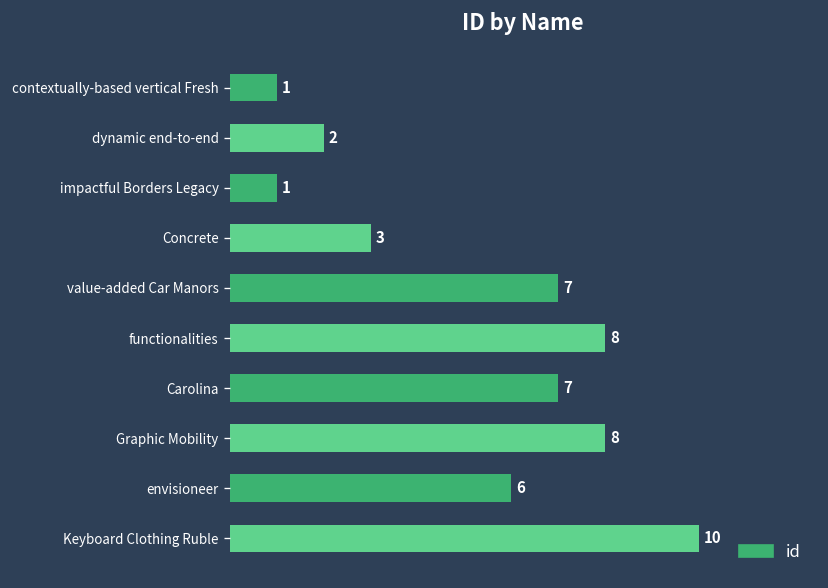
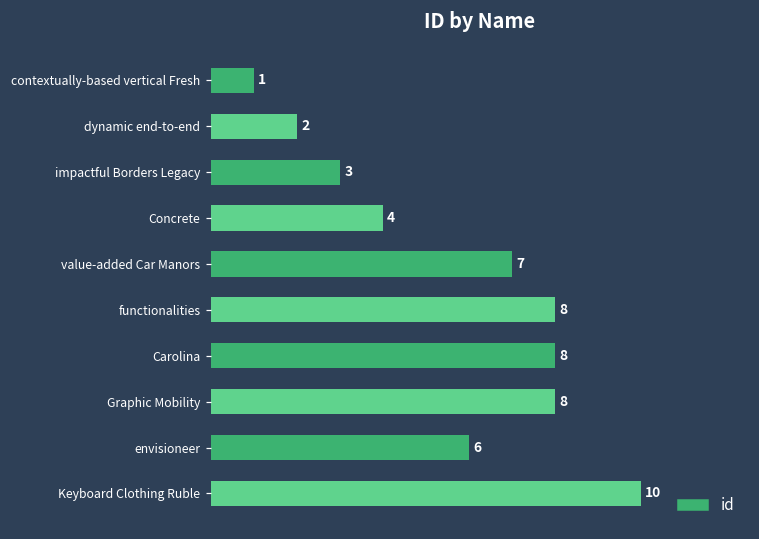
impactful Borders Legacy: 1 -> 3
Concrete: 3 -> 4
Carolina: 7 -> 8
